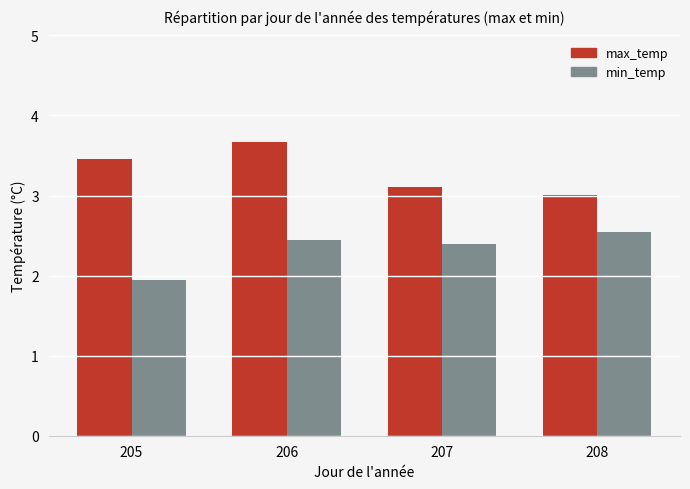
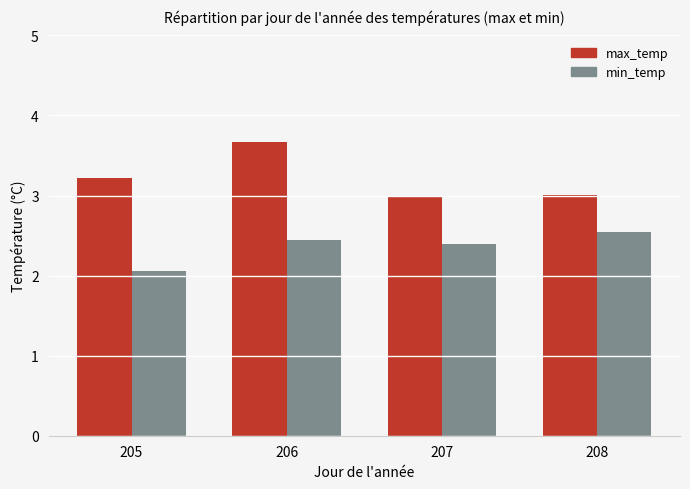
max_temp, 205: 3.5 -> 3.2
min_temp, 205: 1.9 -> 2.1
max_temp, 207: 3.1 -> 3.0
